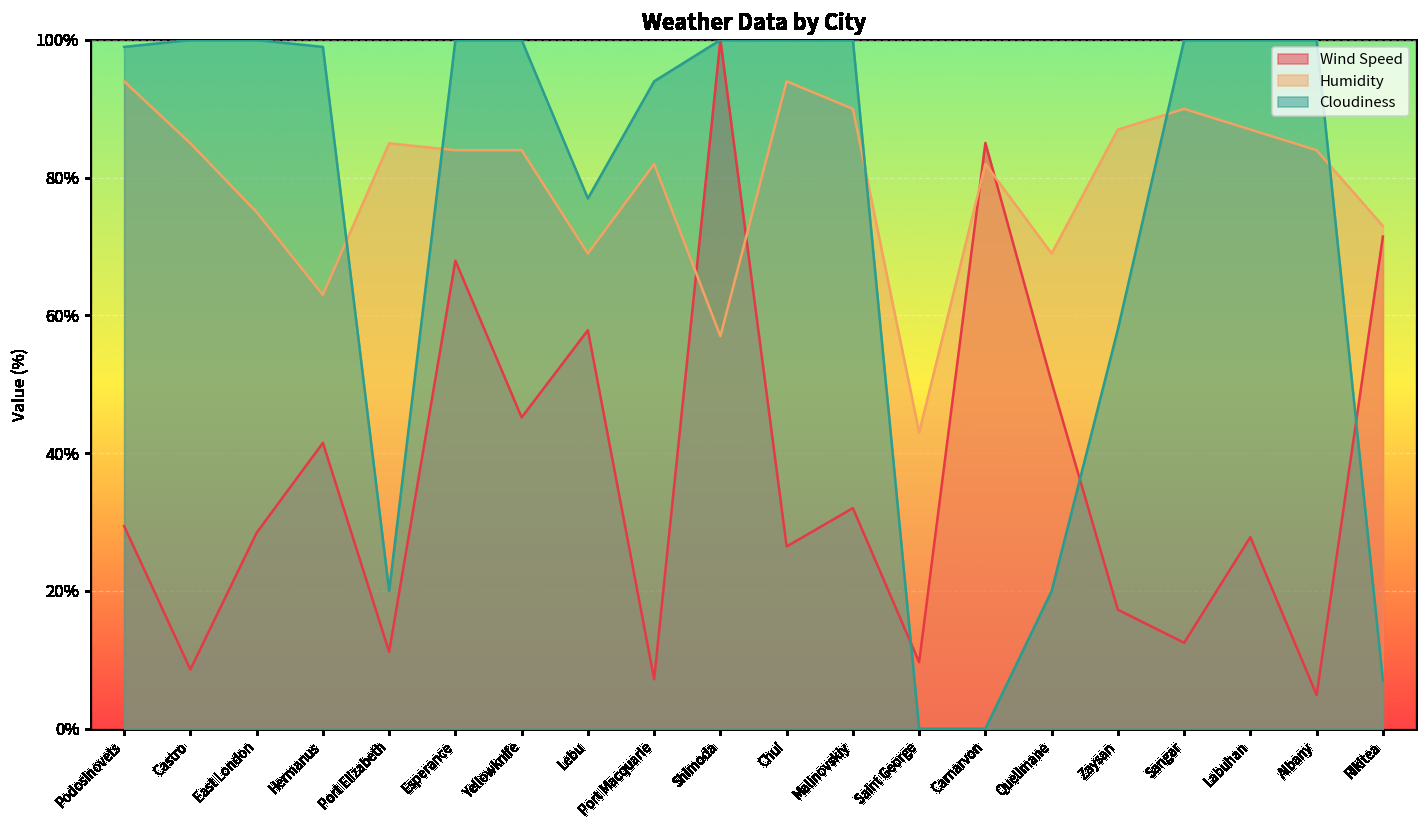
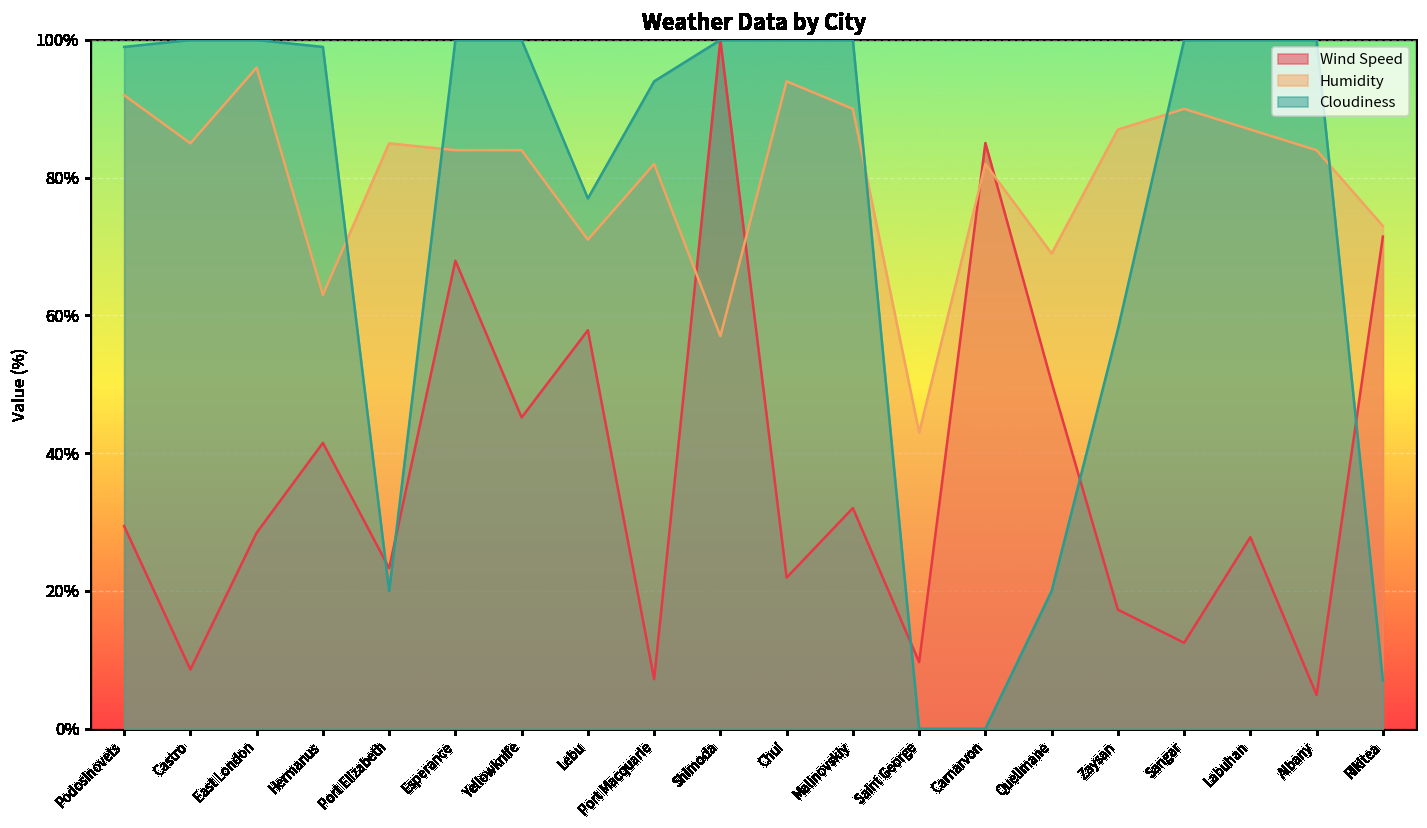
Humidity, Podosinovets: 94% -> 92%
Humidity, East London: 75% -> 96%
Wind Speed, Port Elizabeth: 11% -> 23%
Humidity, Lebu: 69% -> 71%
Wind Speed, Chui: 26% -> 22%
